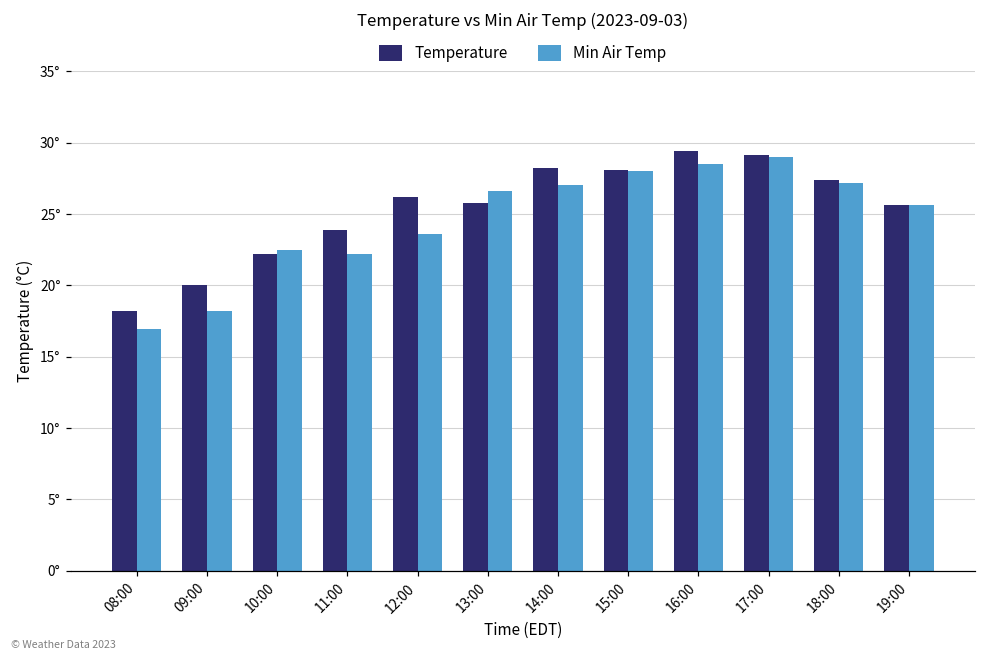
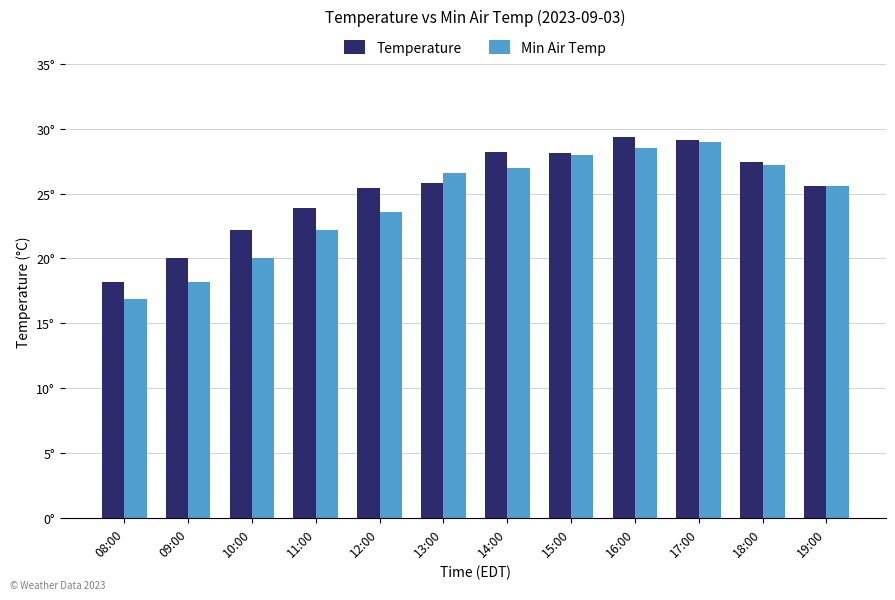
Min Air Temp, 10:00: 22.5° -> 20.0°
Temperature, 12:00: 26.2° -> 25.4°
